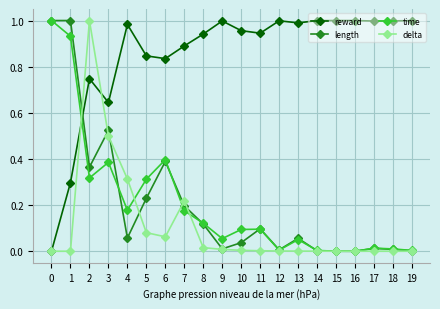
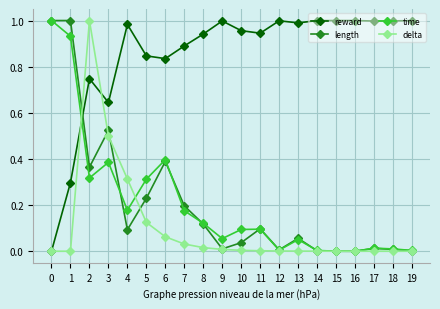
length, 4: 0.06 -> 0.09
delta, 5: 0.08 -> 0.13
delta, 7: 0.22 -> 0.03
